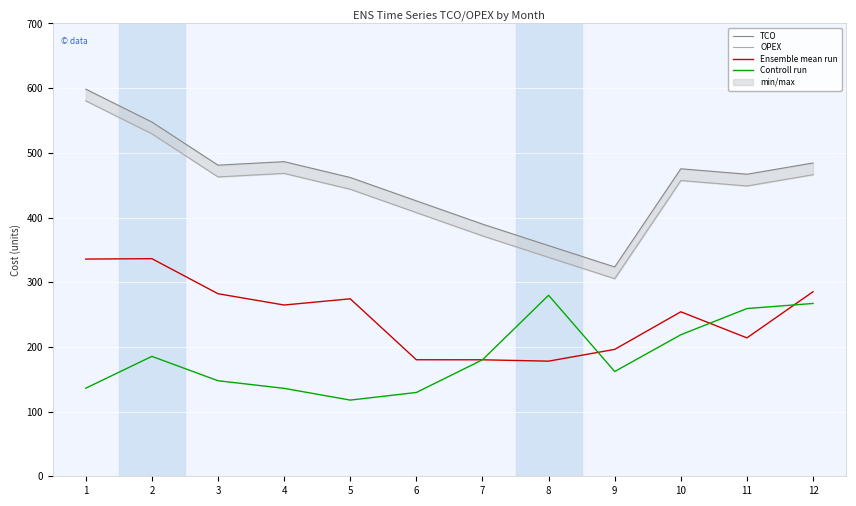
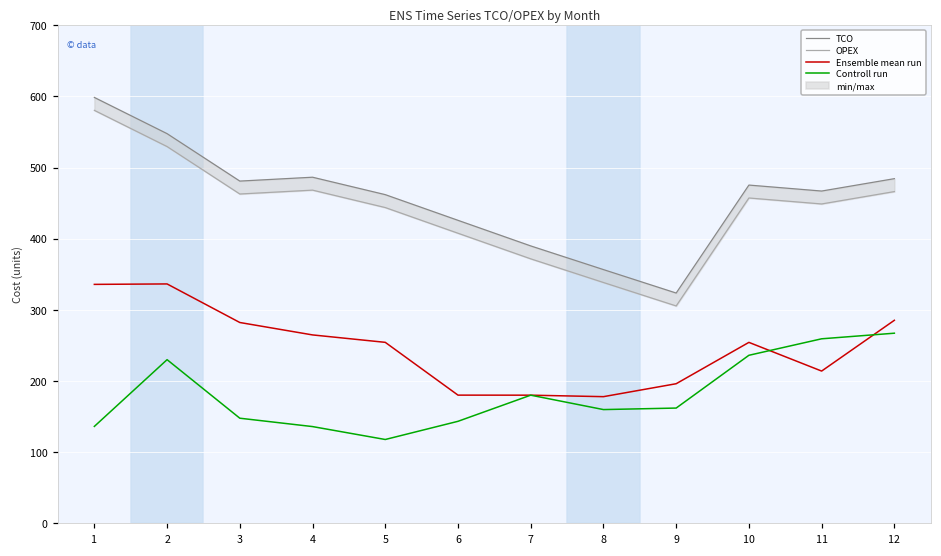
Controll run, 2: 190 -> 230
Ensemble mean run, 5: 270 -> 250
Controll run, 6: 130 -> 140
Controll run, 8: 280 -> 160
Controll run, 10: 220 -> 240
